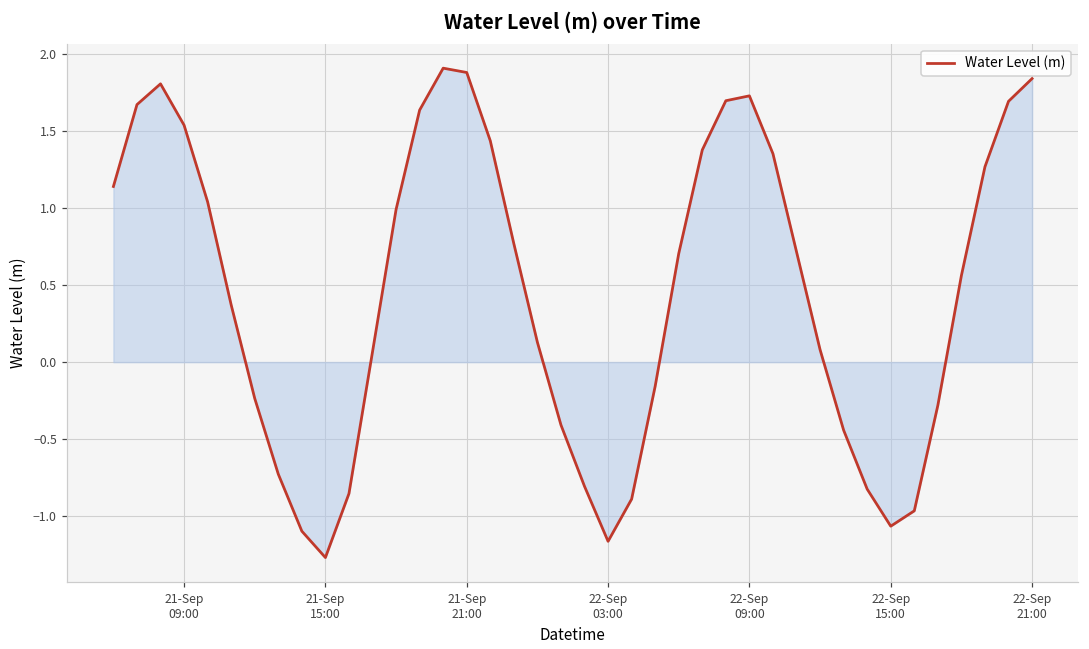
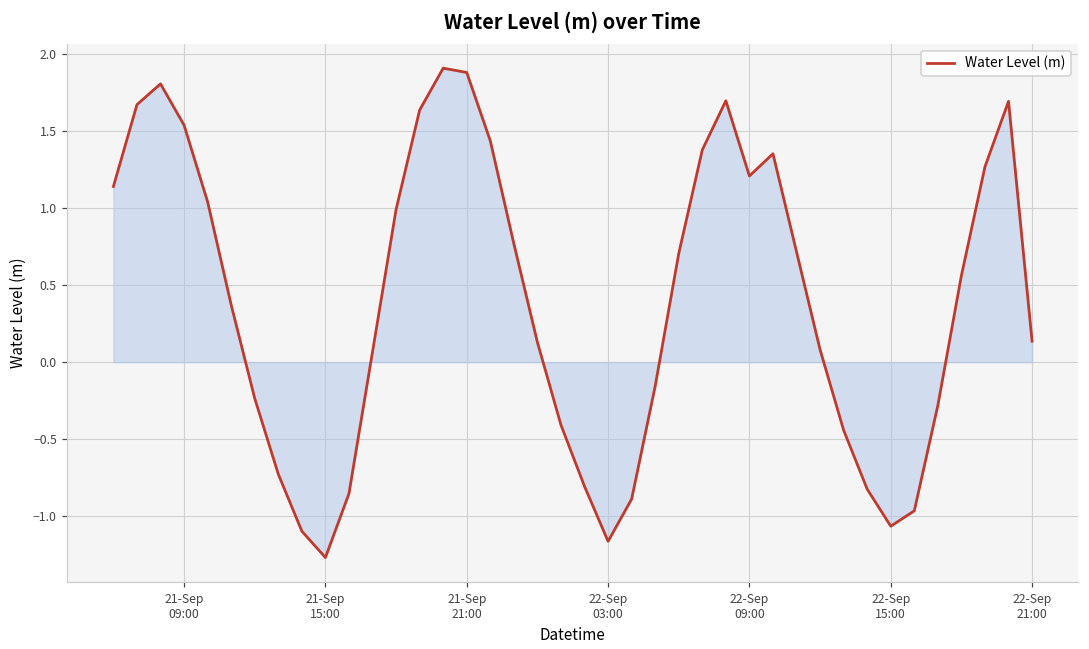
Water Level (m), 22-Sep 09:00: 1.73 -> 1.21
Water Level (m), 22-Sep 21:00: 1.84 -> 0.14
